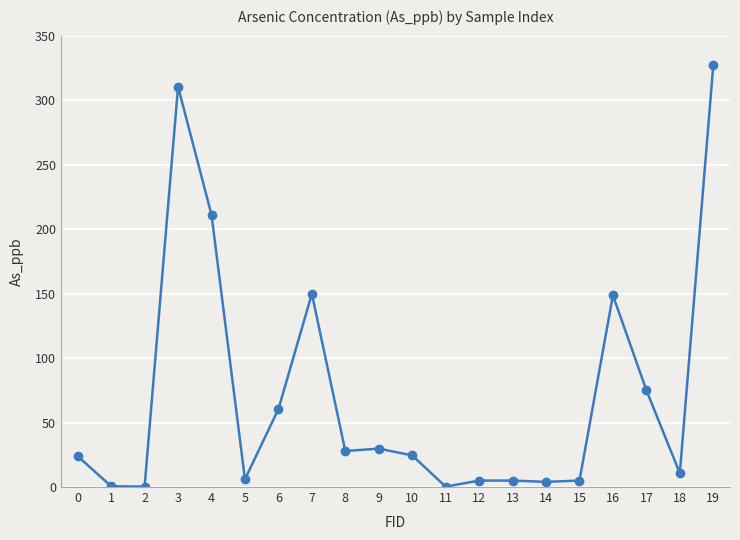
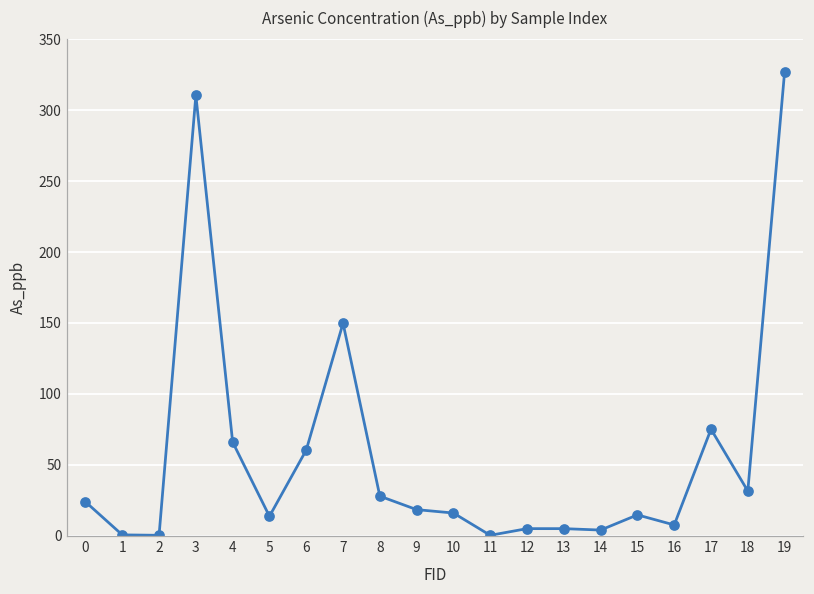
4: 211 -> 66
5: 6 -> 14
9: 30 -> 18
10: 25 -> 16
15: 5 -> 15
16: 149 -> 8
18: 11 -> 32
